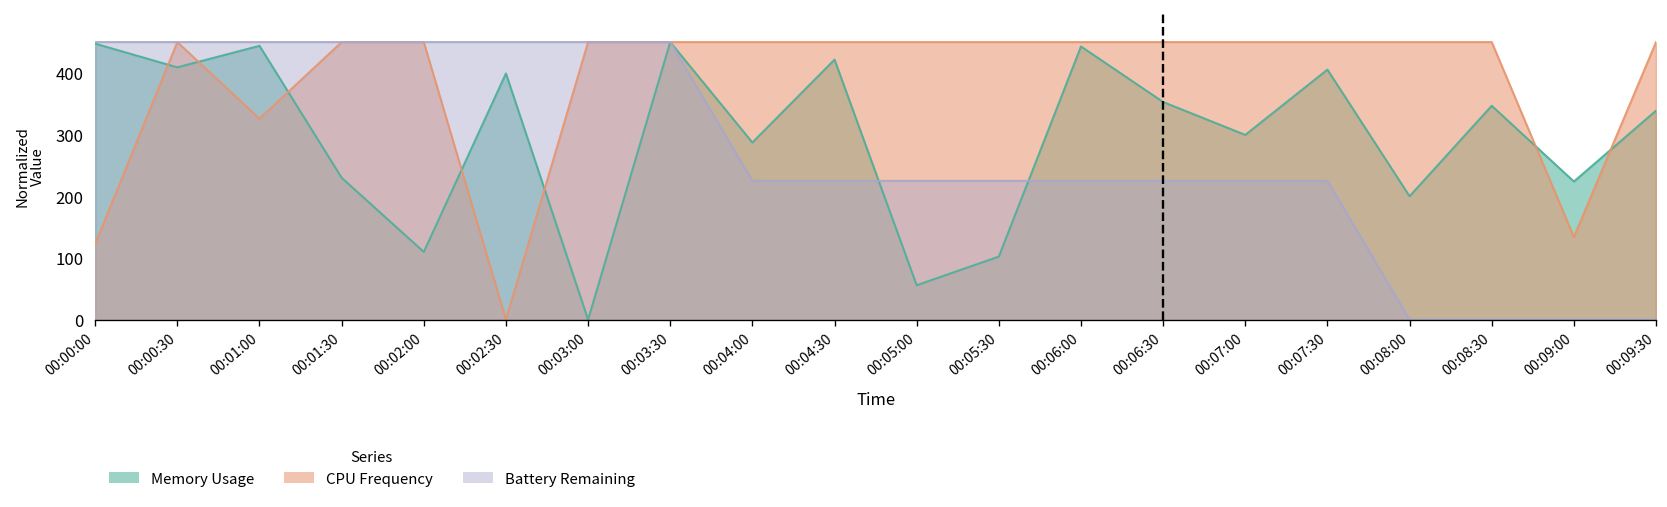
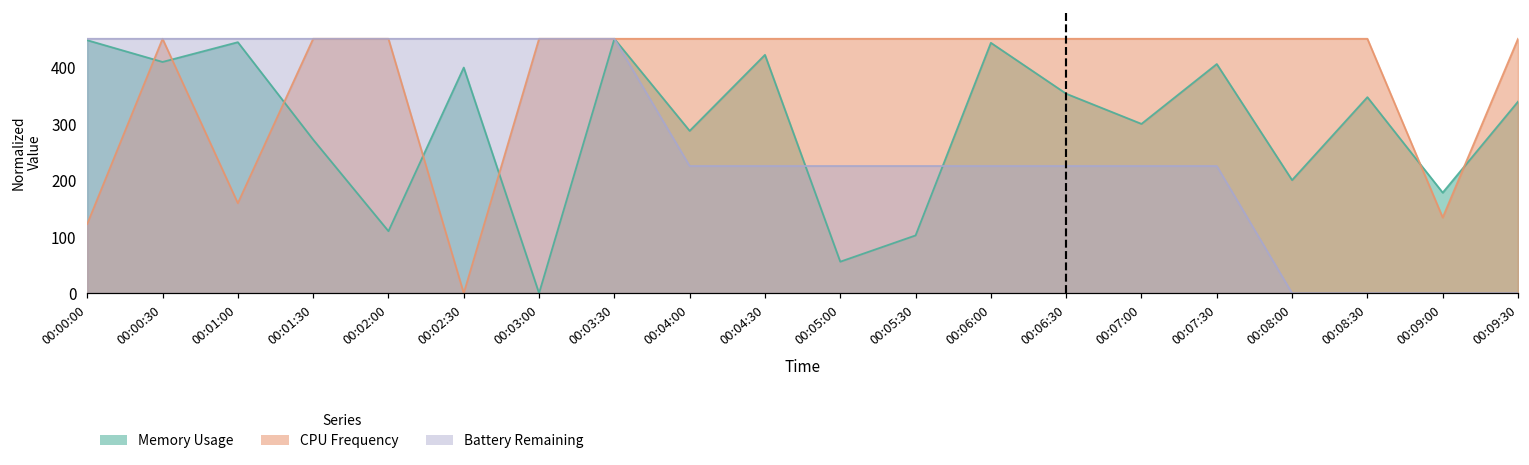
CPU Frequency, 00:01:00: 330 -> 160
Memory Usage, 00:01:30: 230 -> 270
Memory Usage, 00:09:00: 220 -> 180
